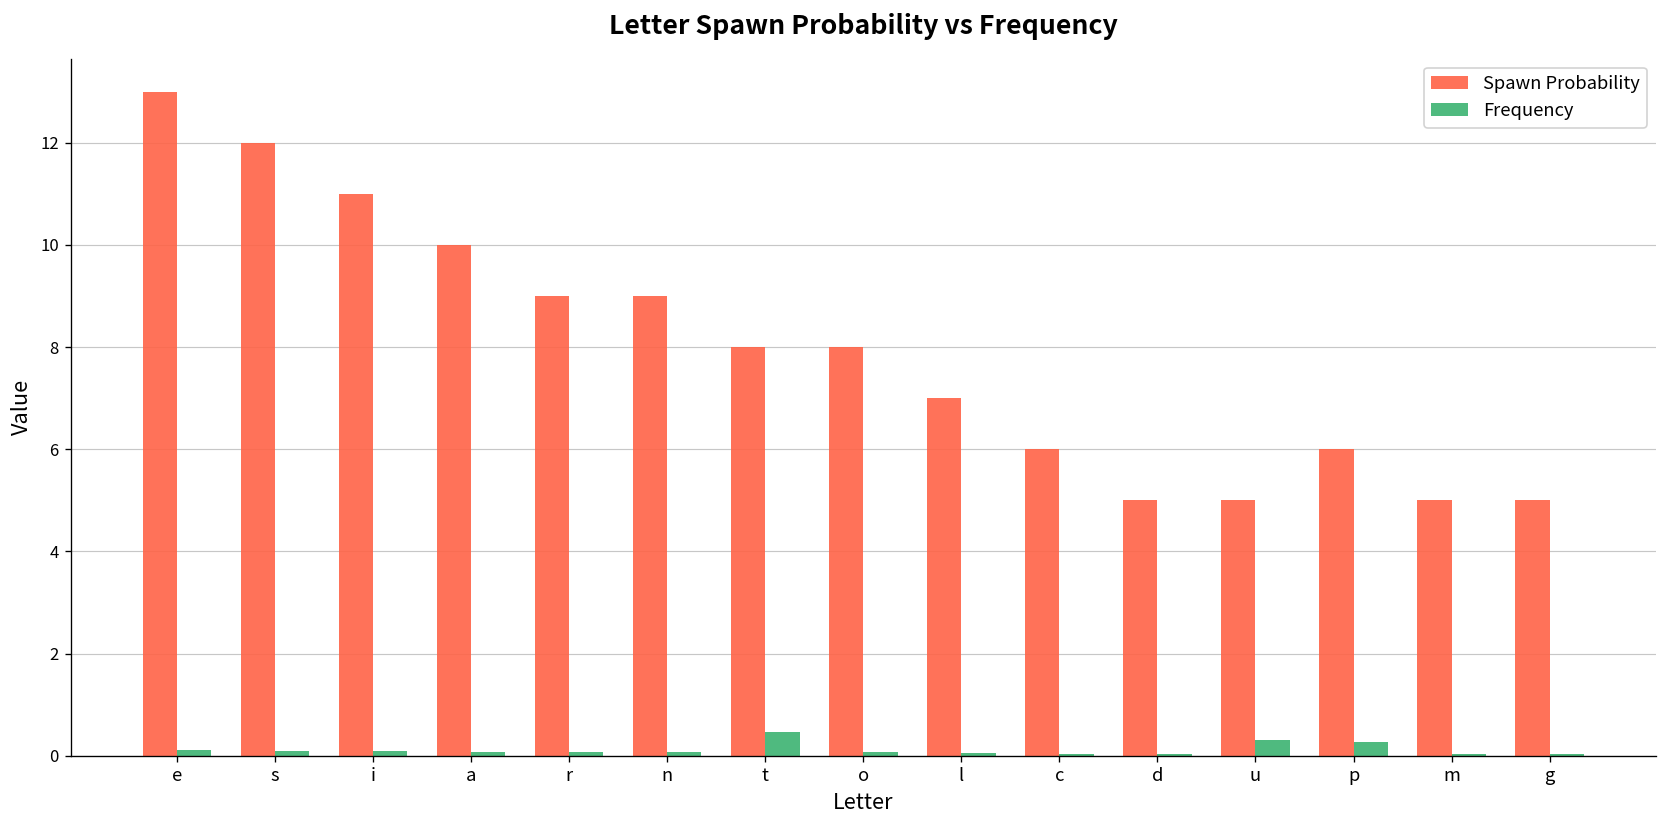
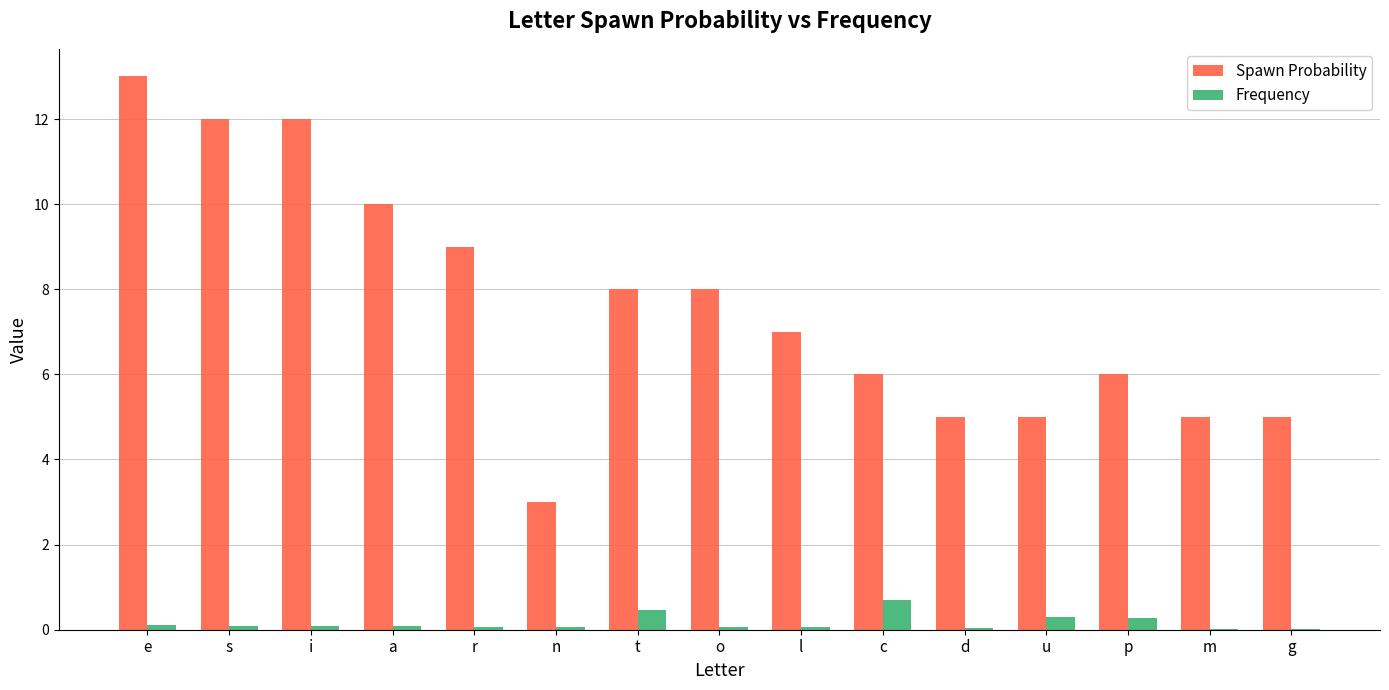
Spawn Probability, i: 11 -> 12
Spawn Probability, n: 9 -> 3
Frequency, c: 0.0 -> 0.7
